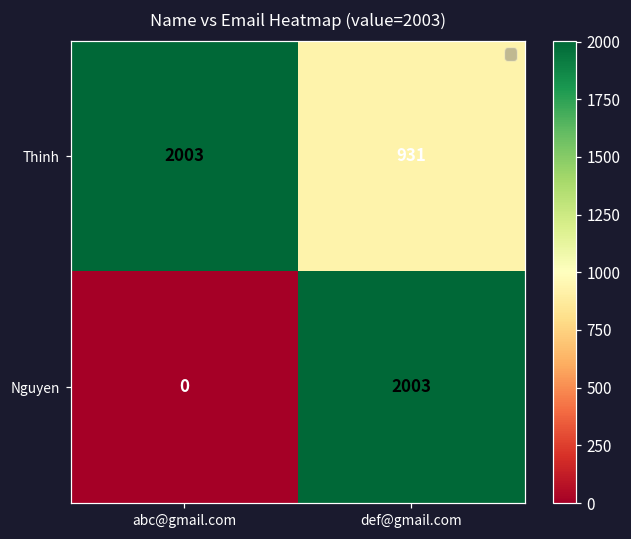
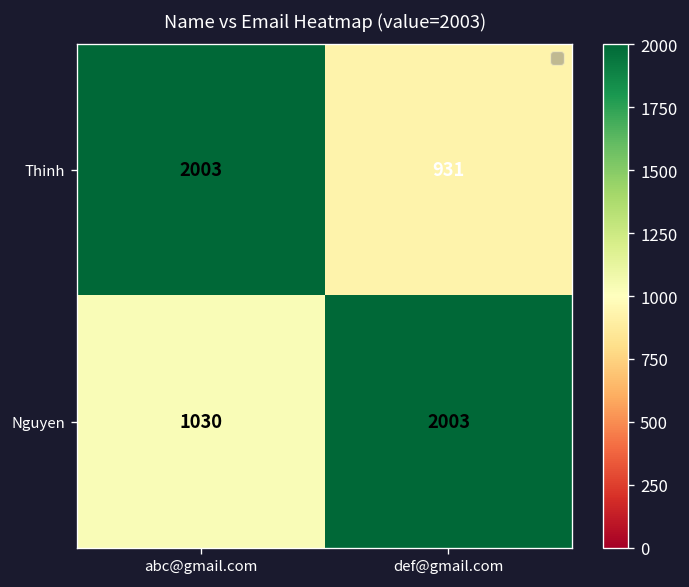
Nguyen, abc@gmail.com: 0 -> 1030
